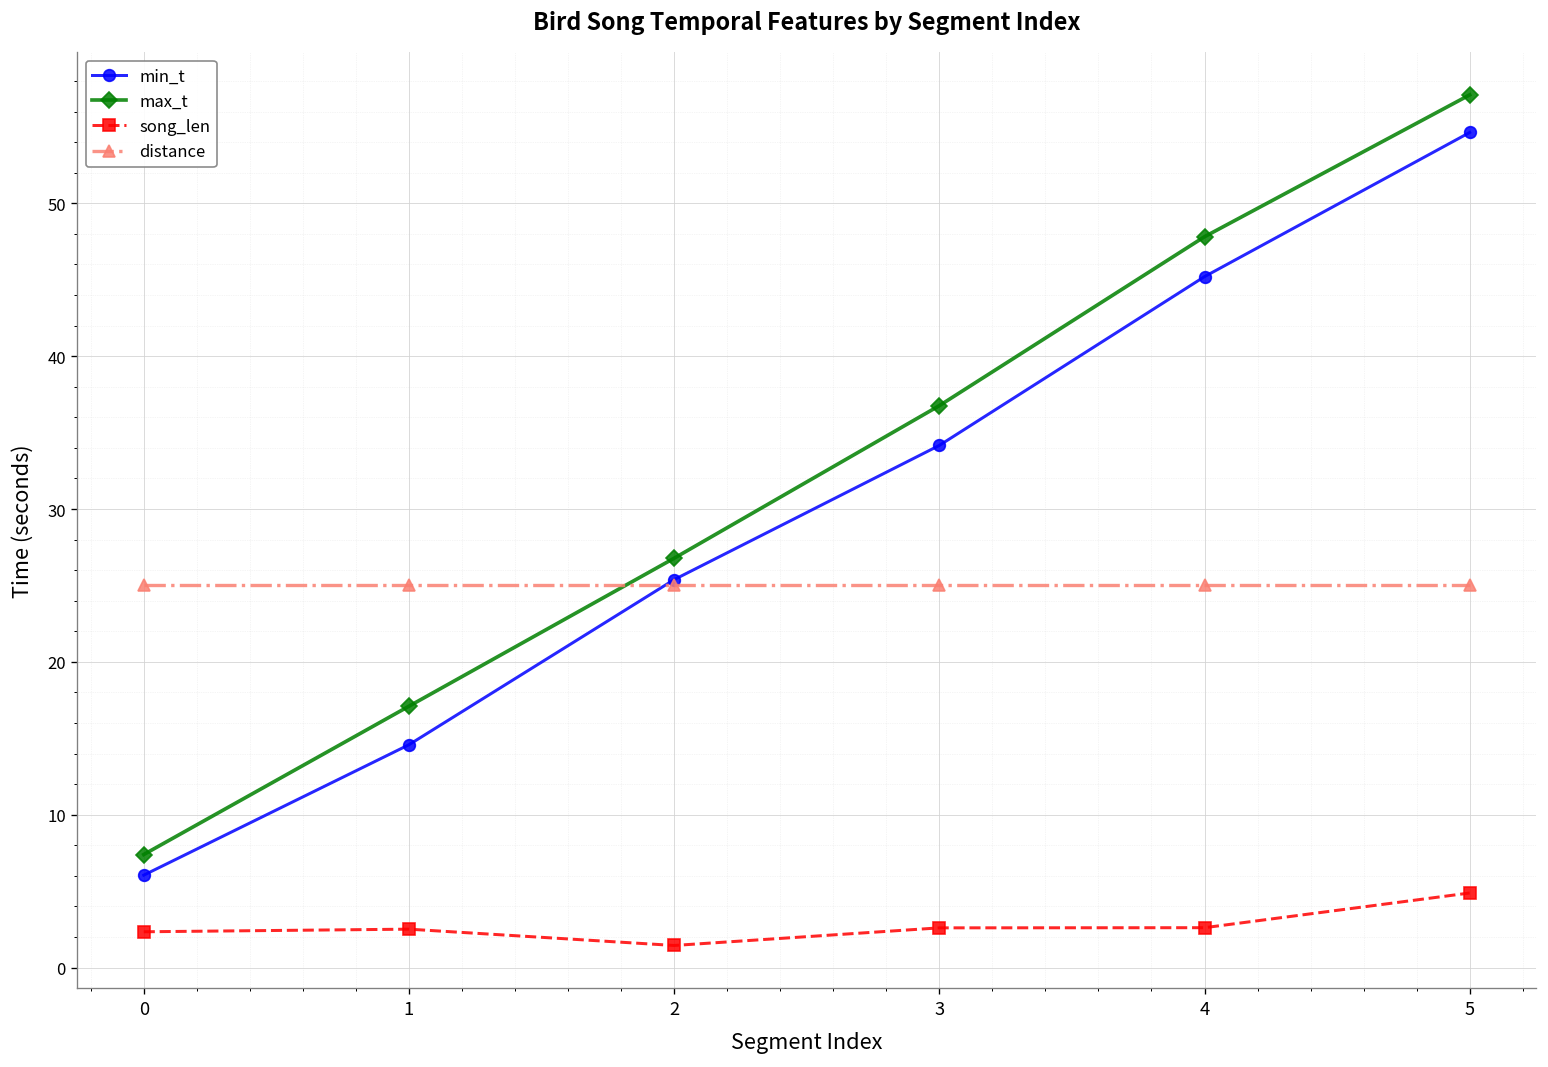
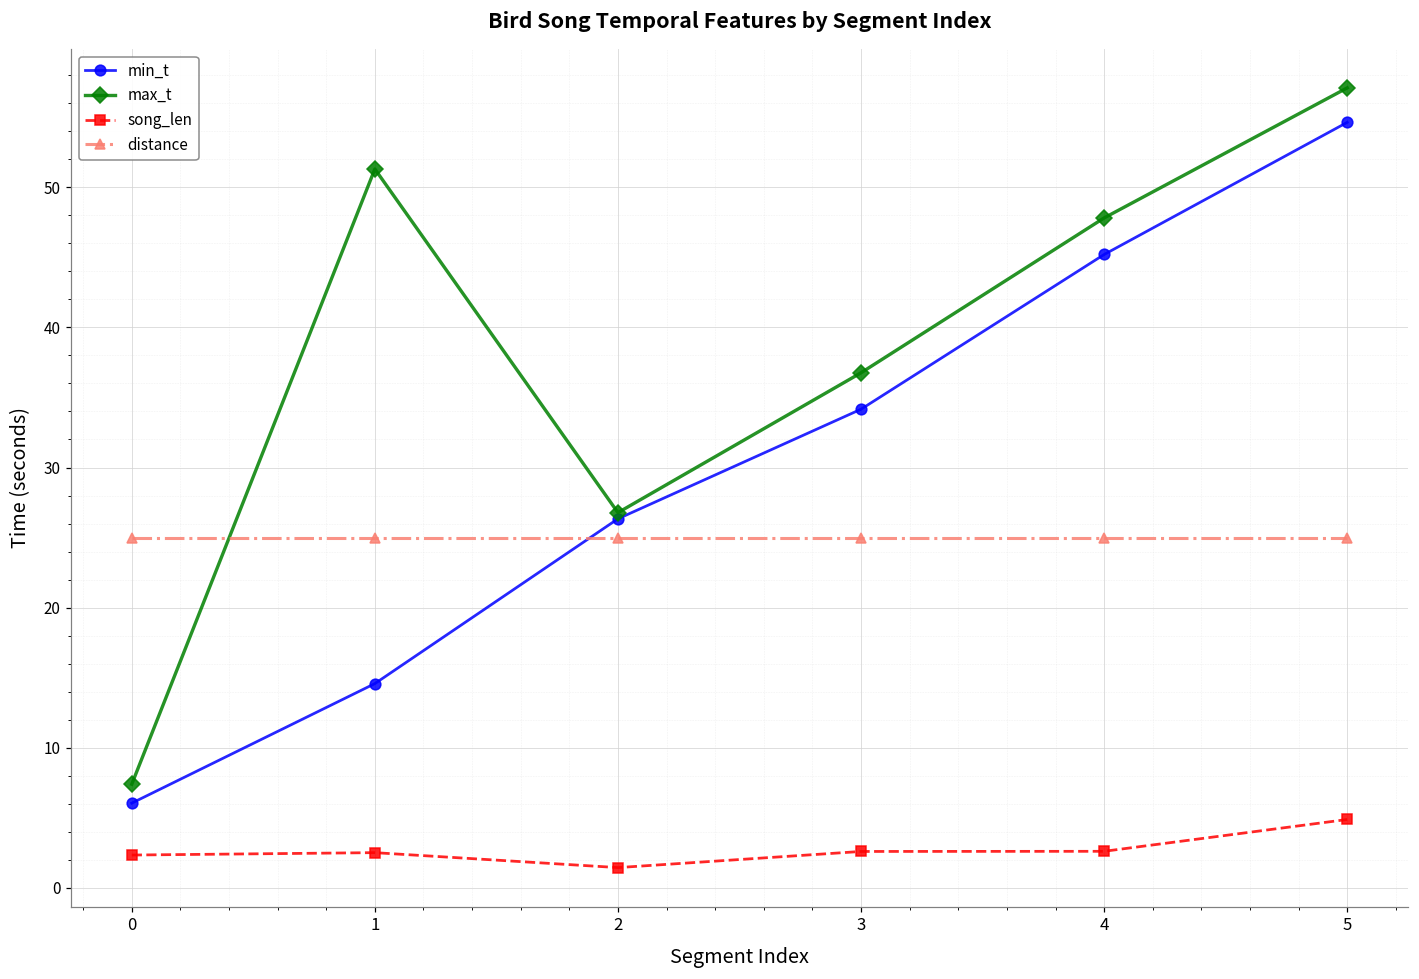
max_t, 1: 17.1 -> 51.3
min_t, 2: 25.4 -> 26.3
